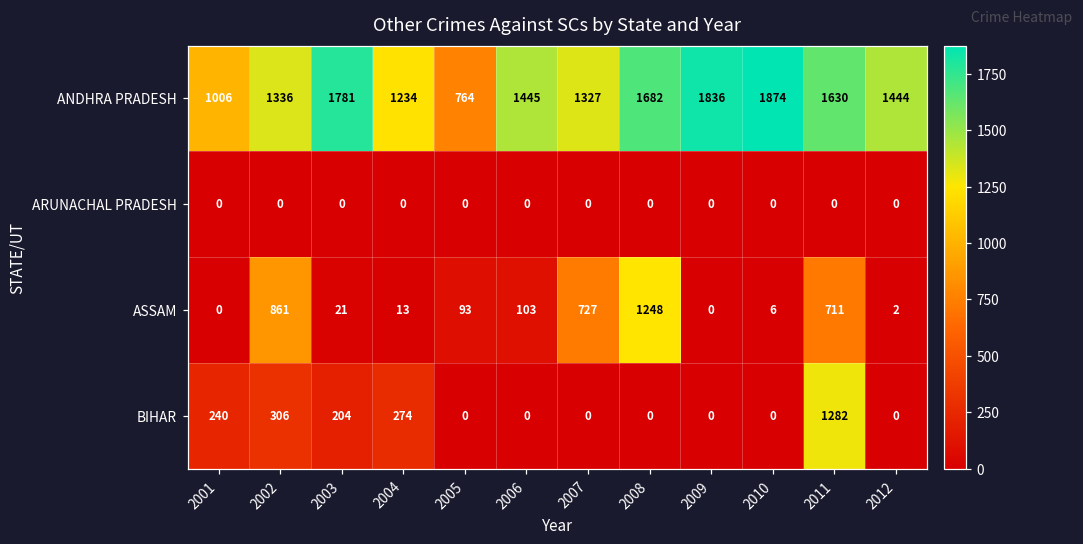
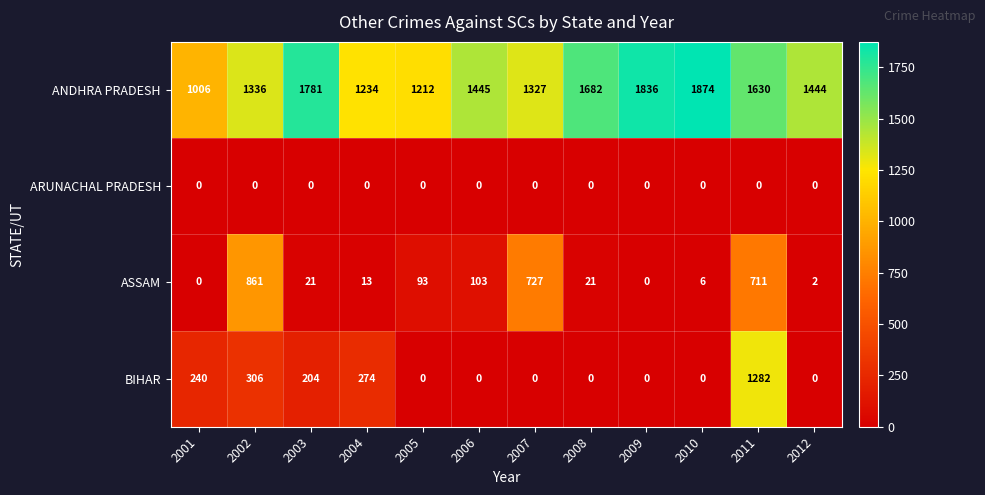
ANDHRA PRADESH, 2005: 764 -> 1212
ASSAM, 2008: 1248 -> 21
